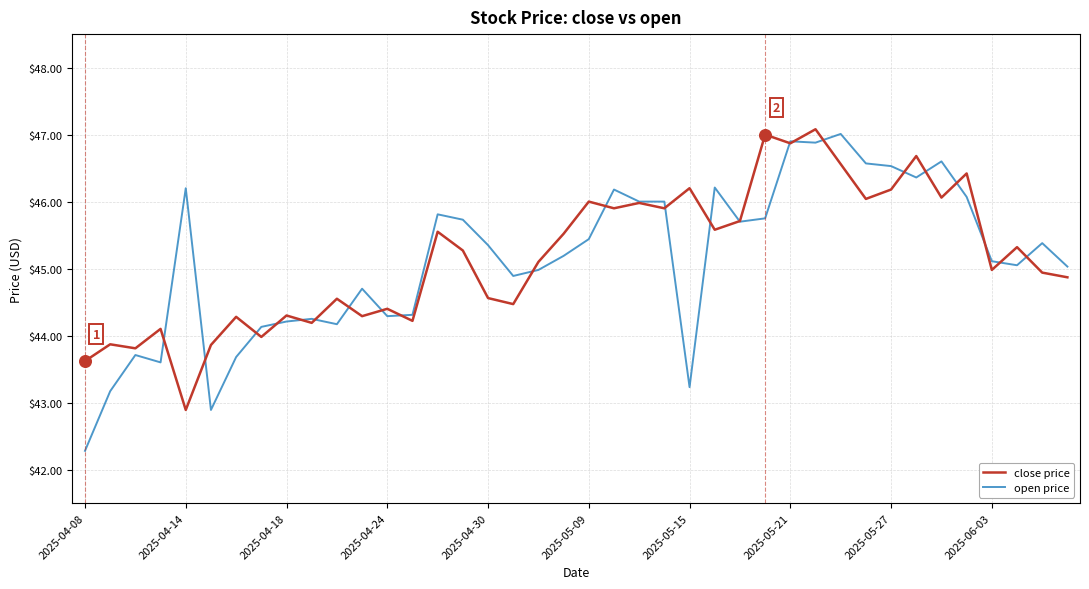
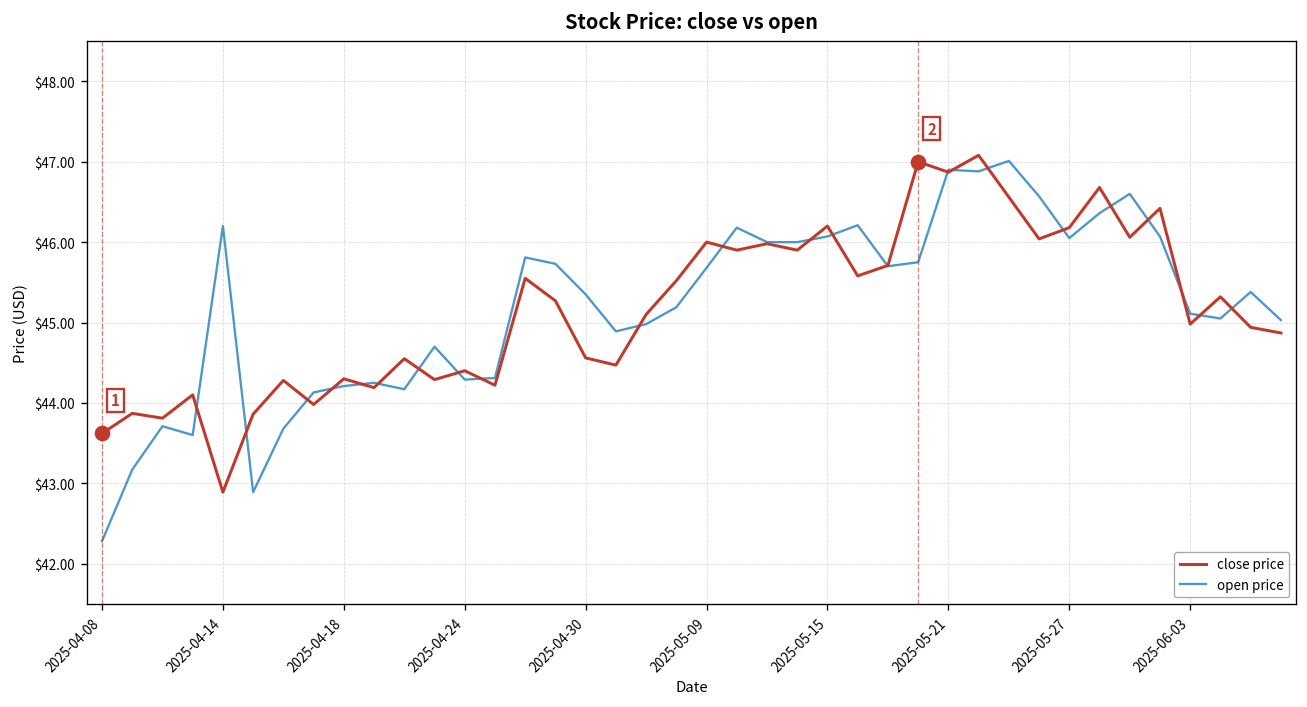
open price, 2025-05-09: $45.4 -> $45.7
open price, 2025-05-15: $43.2 -> $46.1
open price, 2025-05-27: $46.5 -> $46.1
